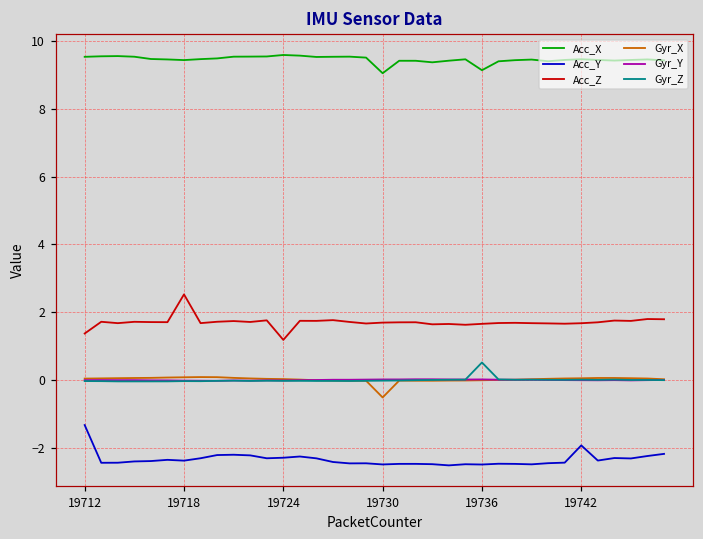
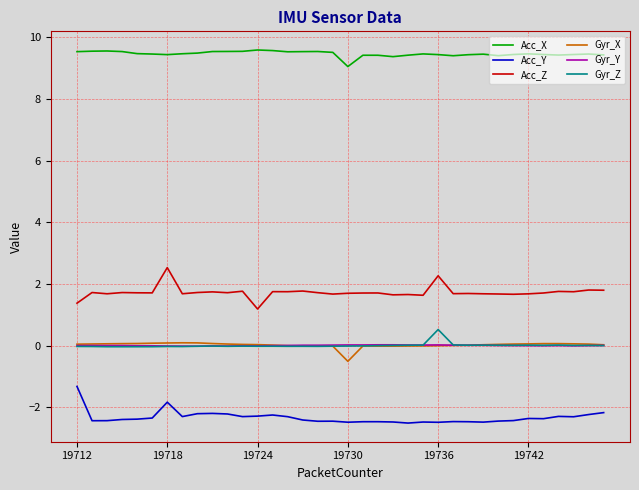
Acc_Y, 19718: -2.4 -> -1.8
Acc_X, 19736: 9.1 -> 9.4
Acc_Z, 19736: 1.7 -> 2.3
Acc_Y, 19742: -1.9 -> -2.4
